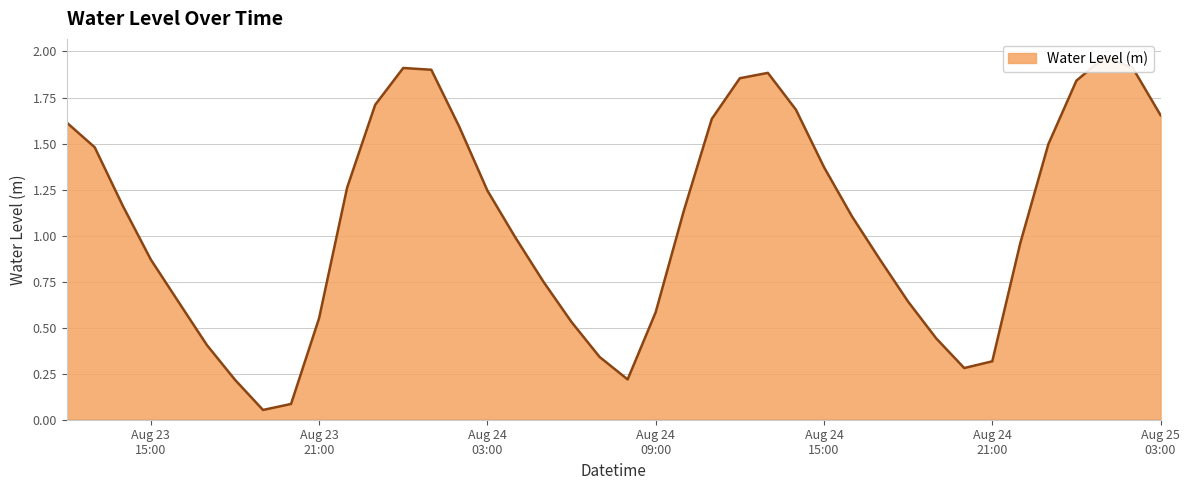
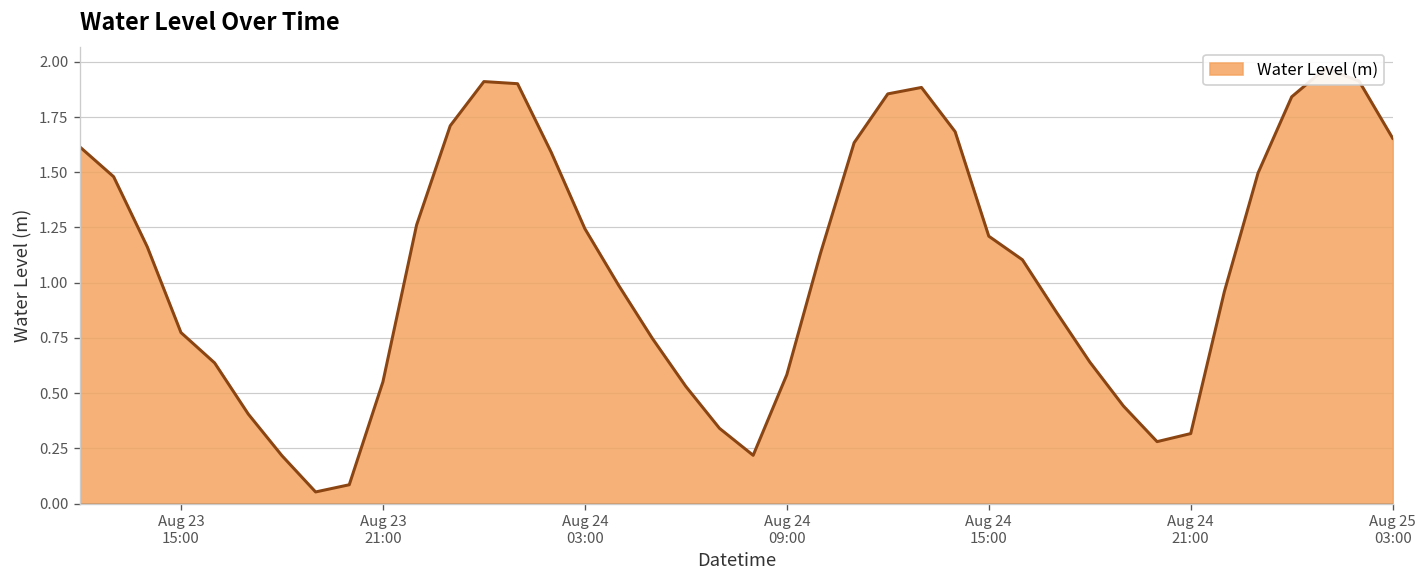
Aug 23 15:00: 0.87 -> 0.77
Aug 24 15:00: 1.37 -> 1.21
